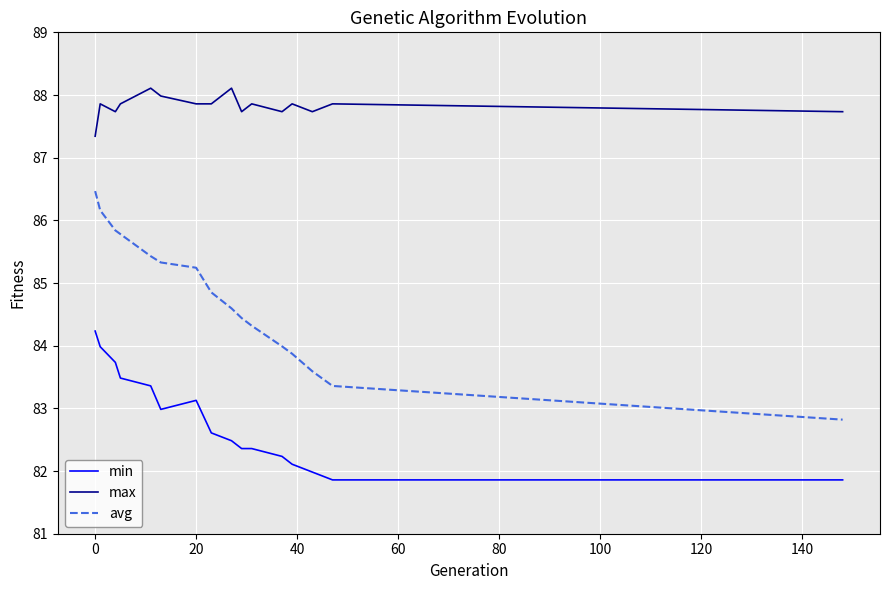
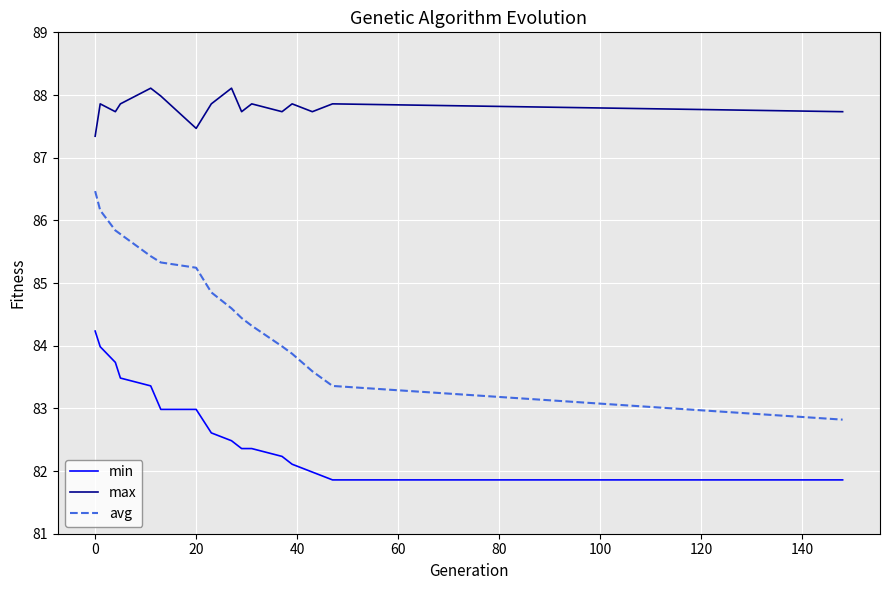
min, 20: 83.1 -> 83.0
max, 20: 87.9 -> 87.5
